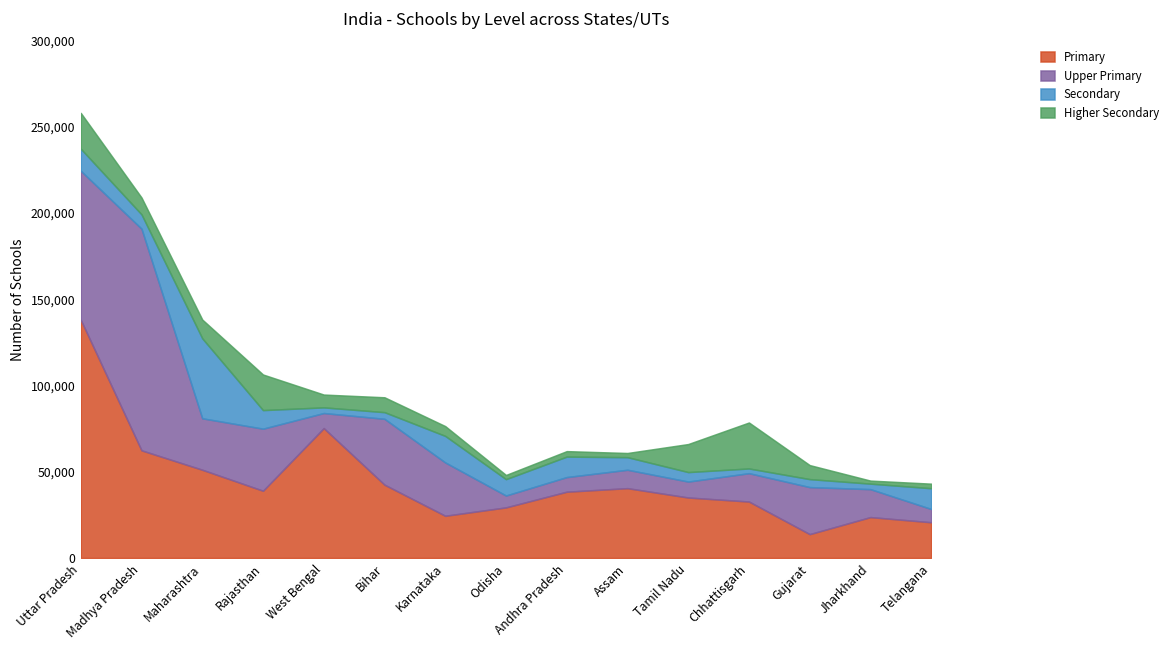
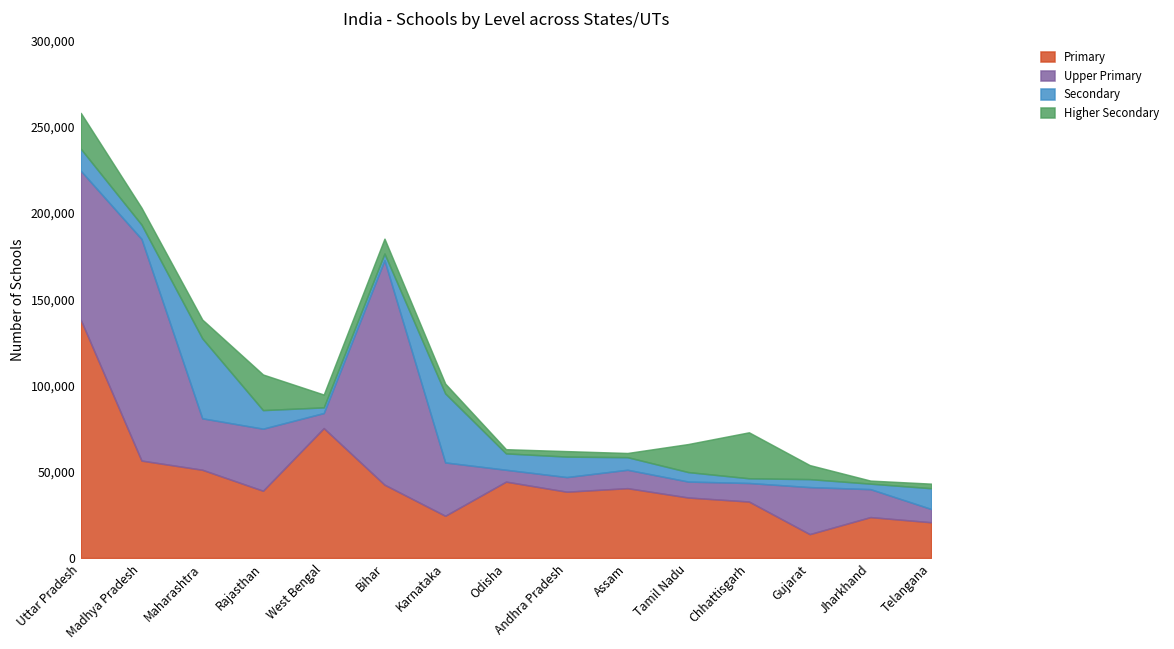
Primary, Madhya Pradesh: 62,000 -> 56,000
Upper Primary, Bihar: 38,000 -> 130,000
Secondary, Karnataka: 15,000 -> 40,000
Primary, Odisha: 29,000 -> 44,000
Upper Primary, Chhattisgarh: 16,000 -> 11,000
